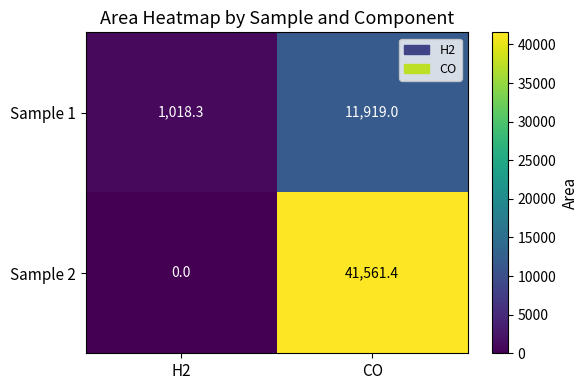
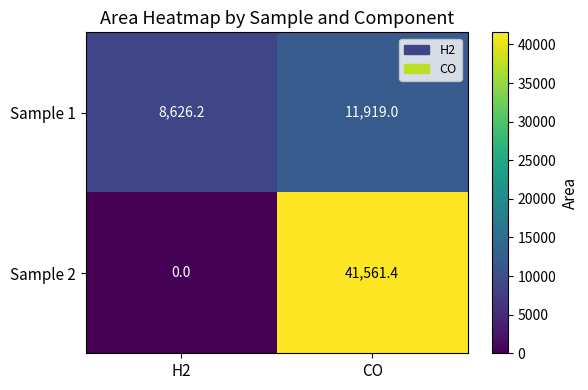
Sample 1, H2: 1,018.3 -> 8,626.2
